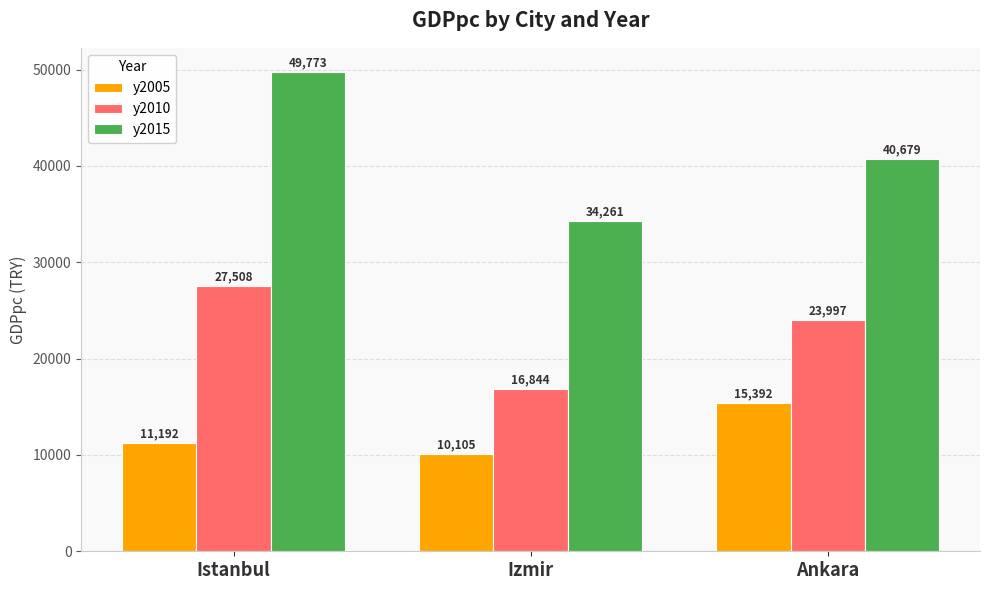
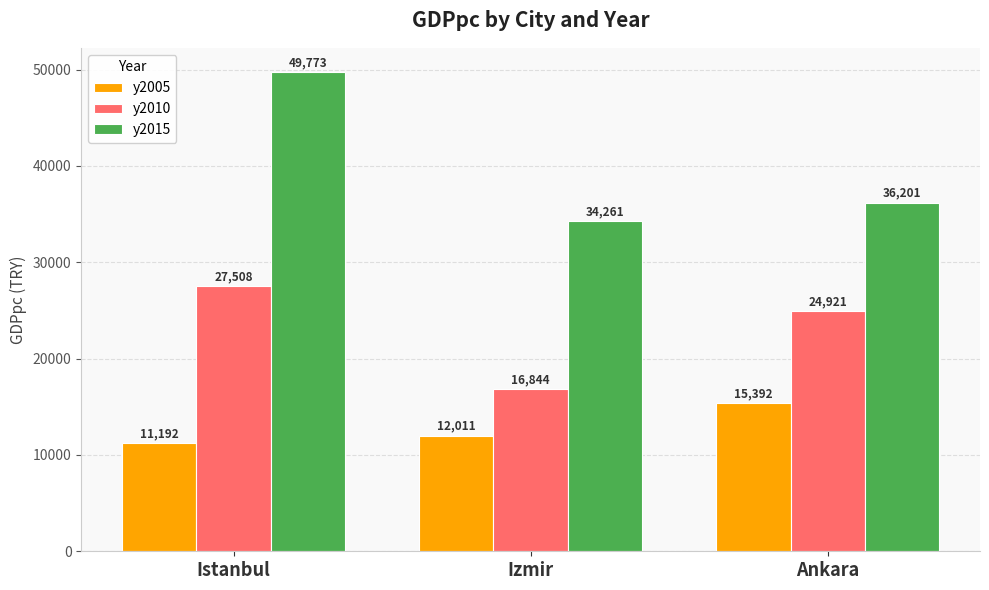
y2005, Izmir: 10,105 -> 12,011
y2010, Ankara: 23,997 -> 24,921
y2015, Ankara: 40,679 -> 36,201
